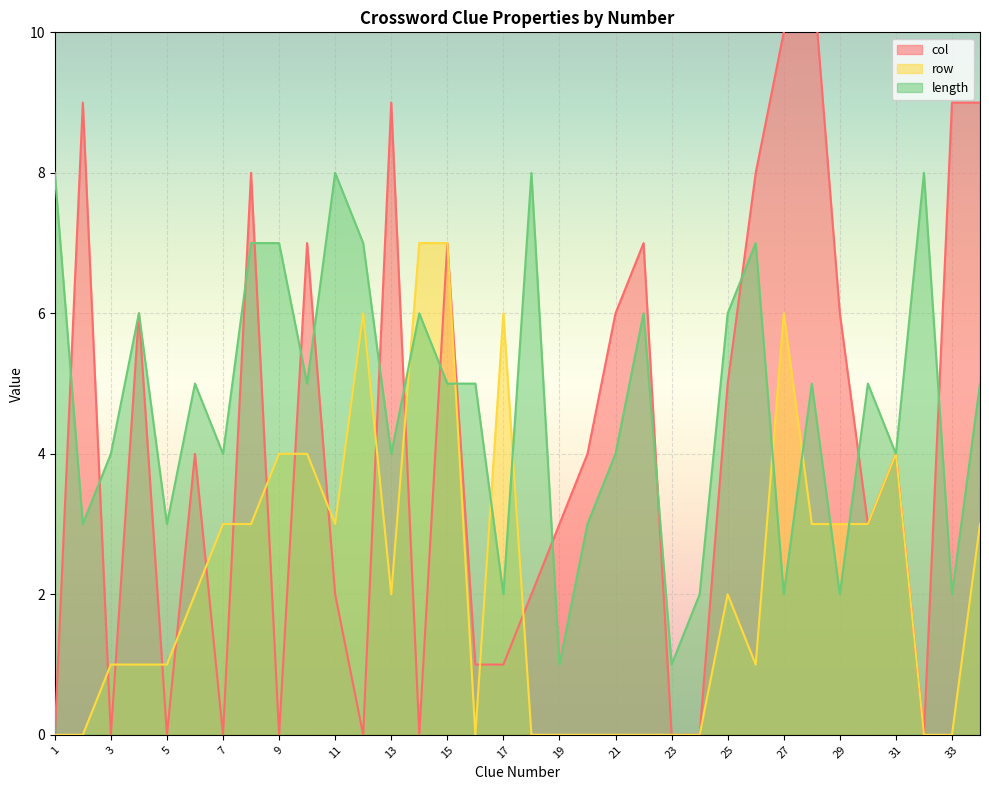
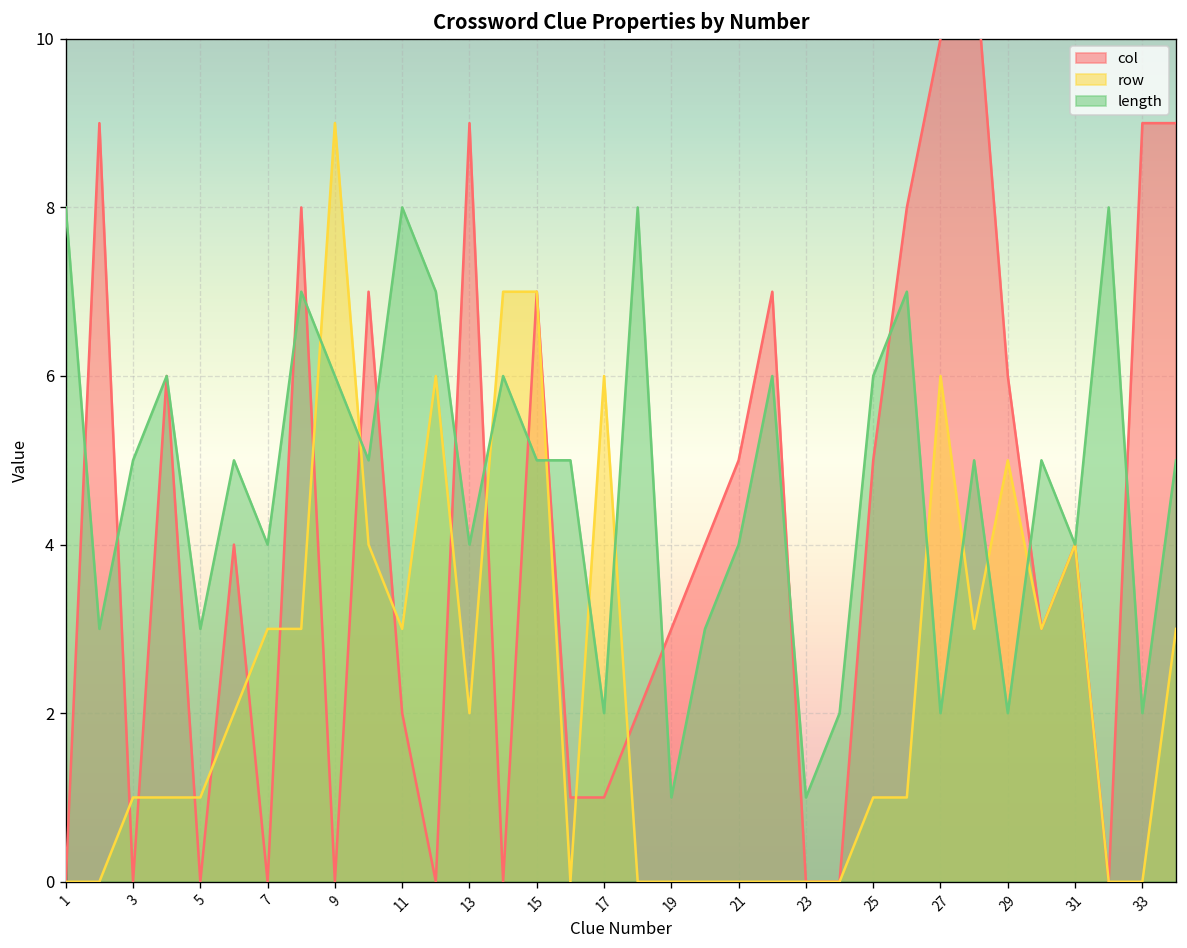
length, 3: 4 -> 5
row, 9: 4 -> 9
length, 9: 7 -> 6
col, 21: 6 -> 5
row, 25: 2 -> 1
row, 29: 3 -> 5
